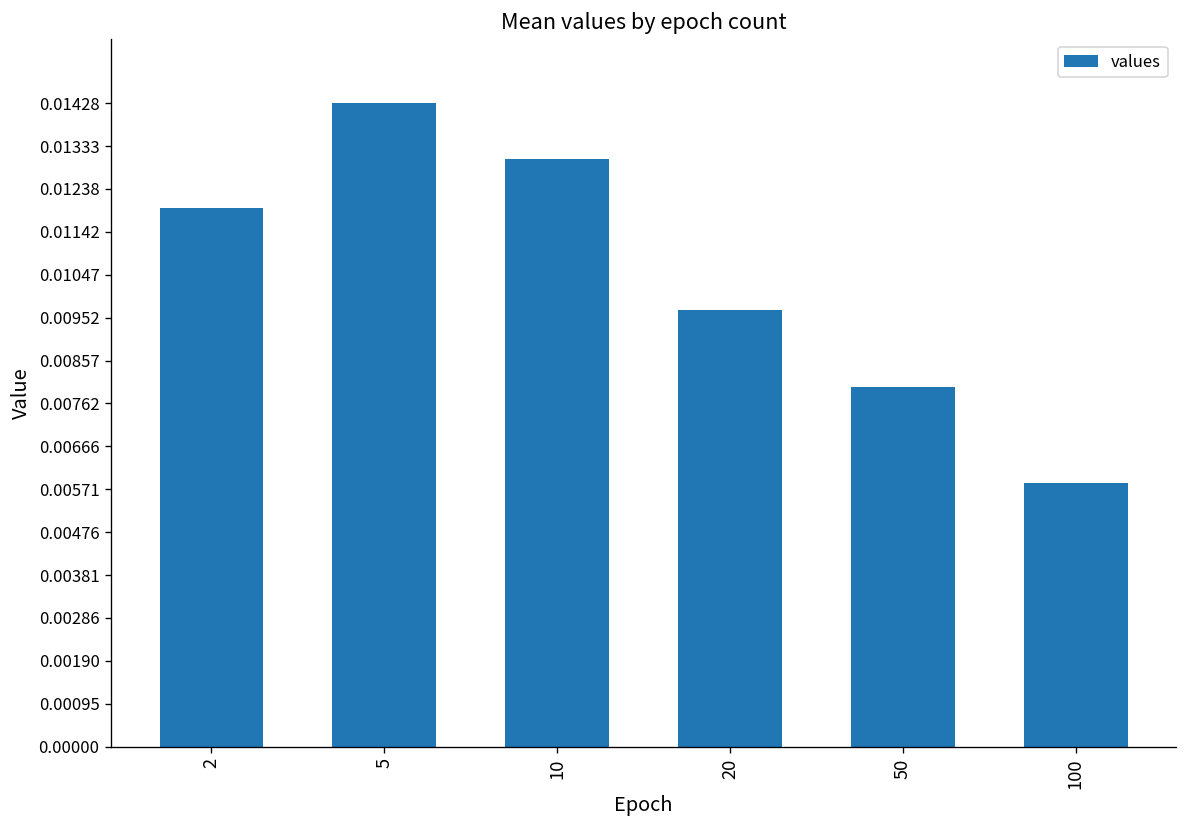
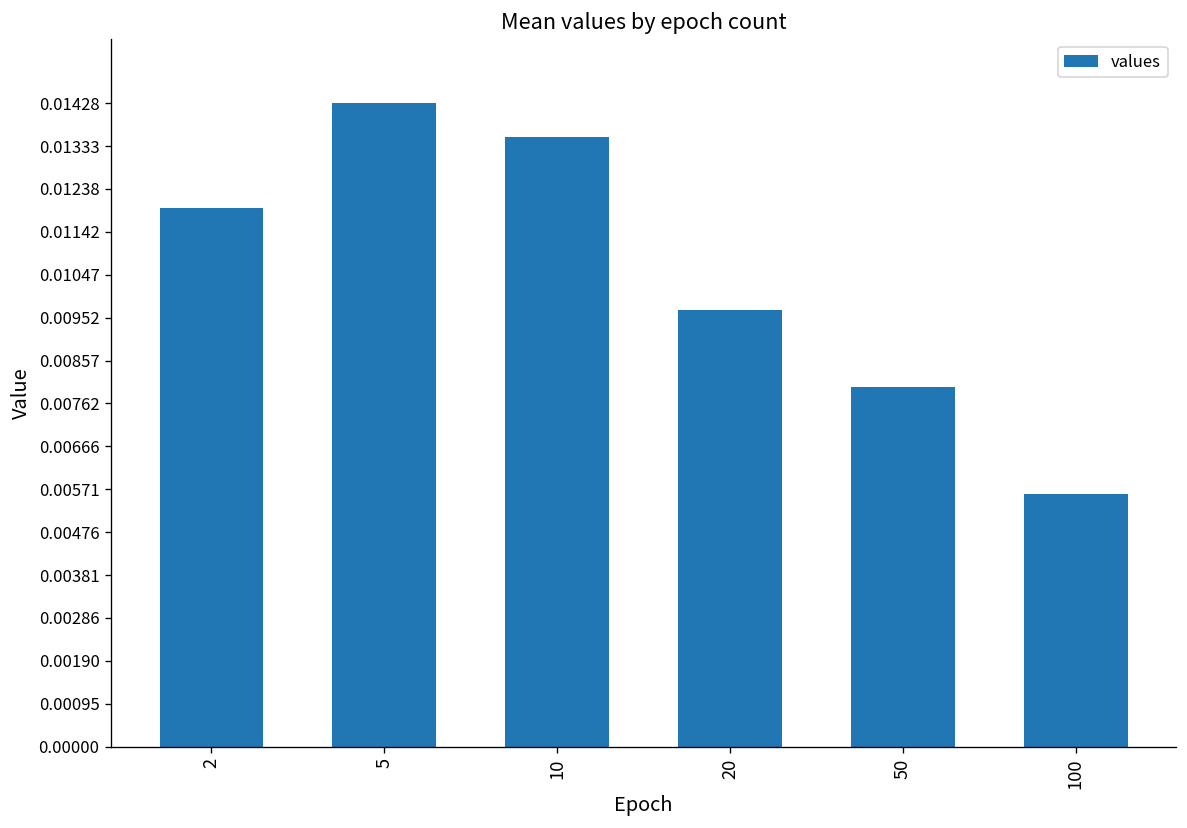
10: 0.0130 -> 0.0135
100: 0.0059 -> 0.0056
